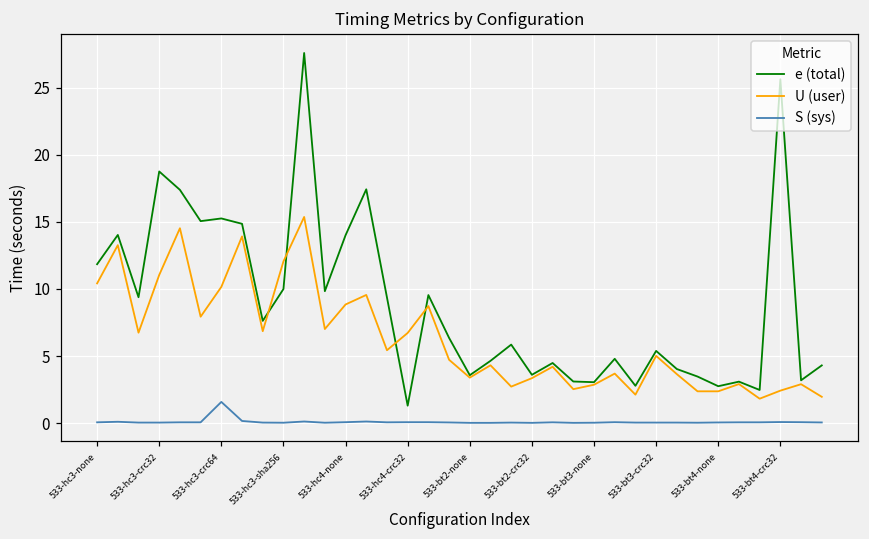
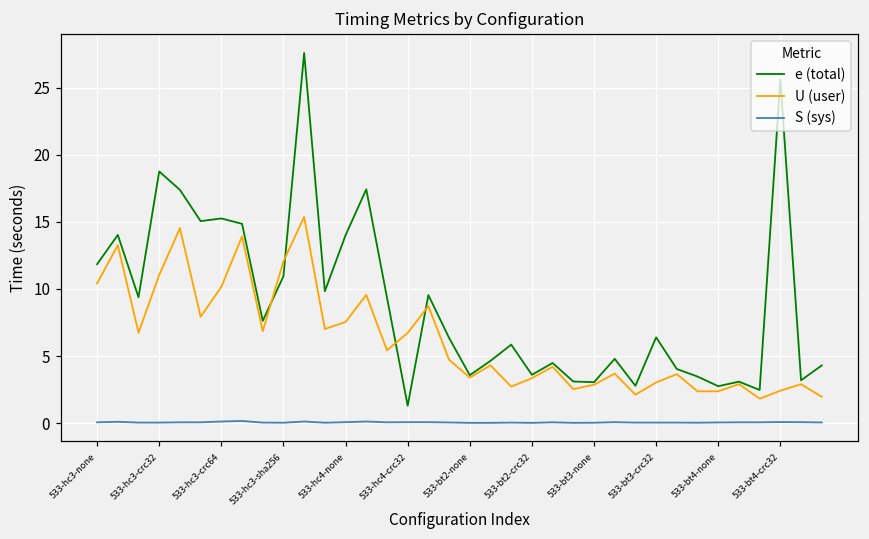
S (sys), 533-hc3-crc64: 1.6 -> 0.1
e (total), 533-hc3-sha256: 10.0 -> 10.9
U (user), 533-hc4-none: 8.8 -> 7.5
e (total), 533-bt3-crc32: 5.4 -> 6.4
U (user), 533-bt3-crc32: 5.0 -> 3.0
